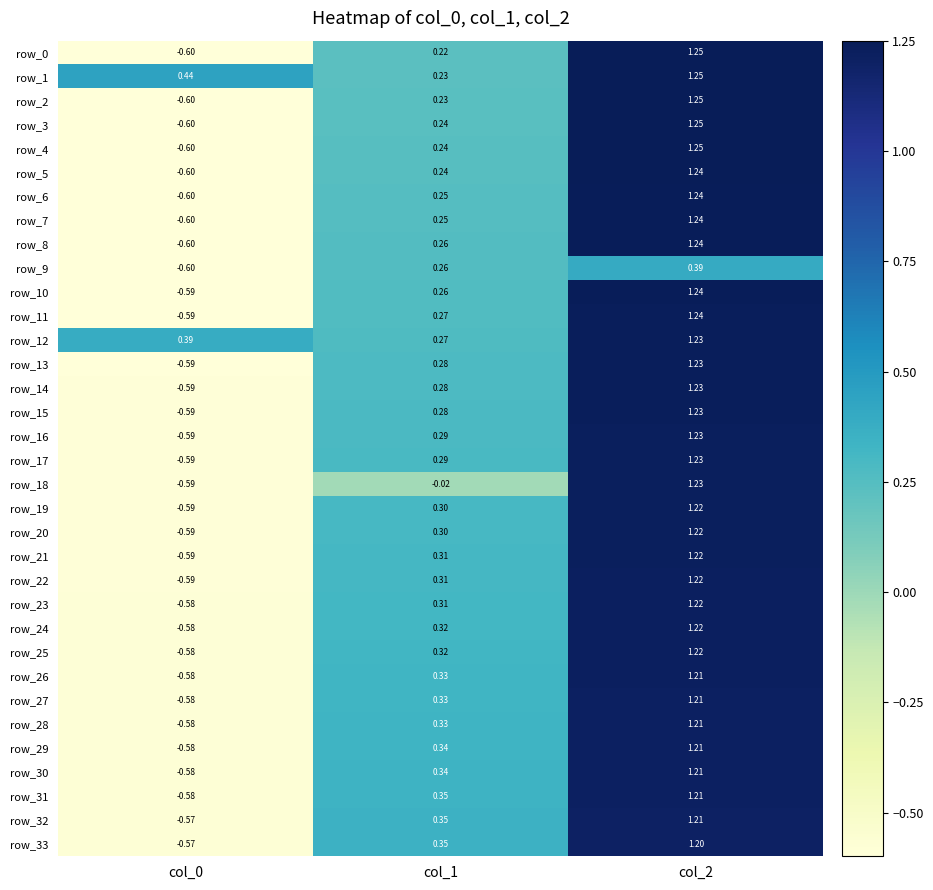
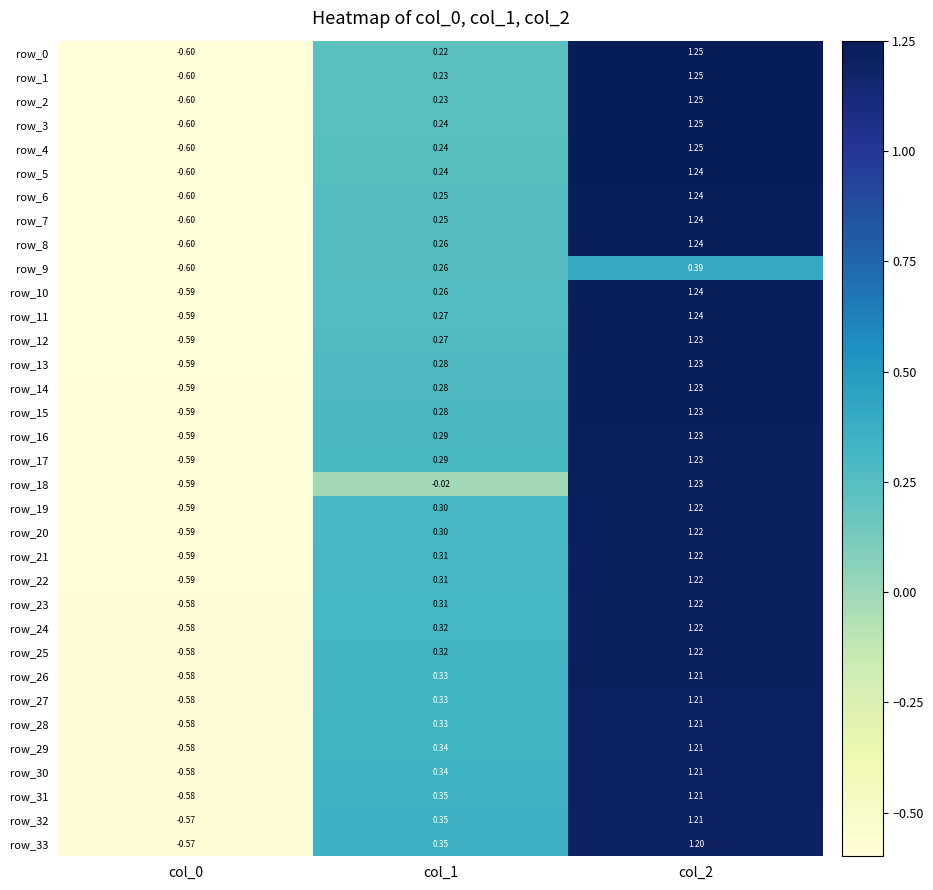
row_1, col_0: 0.44 -> -0.60
row_12, col_0: 0.39 -> -0.59
